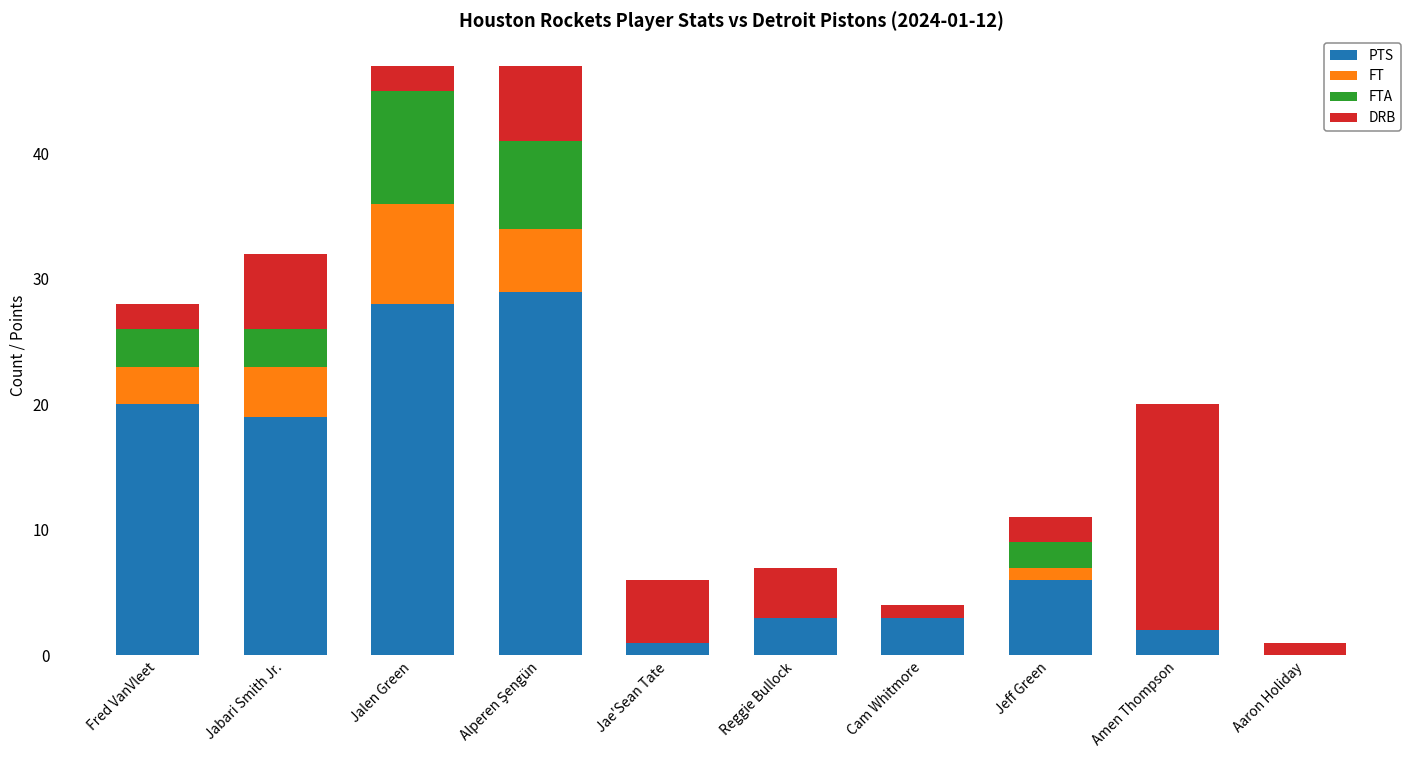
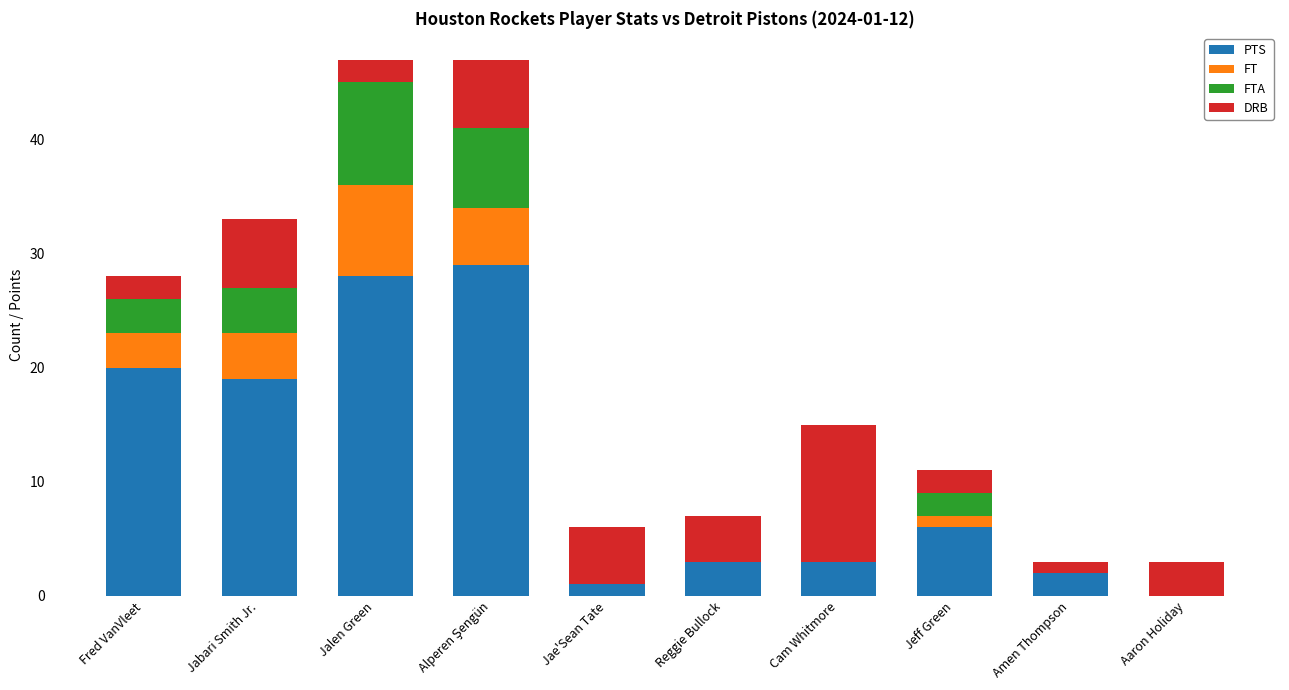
FTA, Jabari Smith Jr.: 3 -> 4
DRB, Cam Whitmore: 1 -> 12
DRB, Amen Thompson: 18 -> 1
DRB, Aaron Holiday: 1 -> 3
